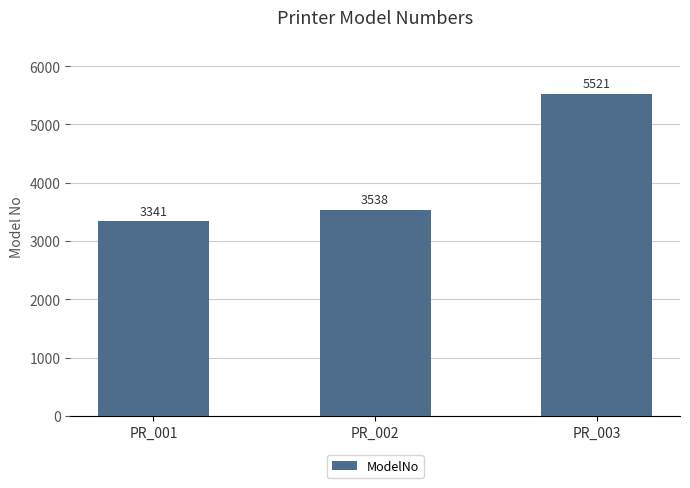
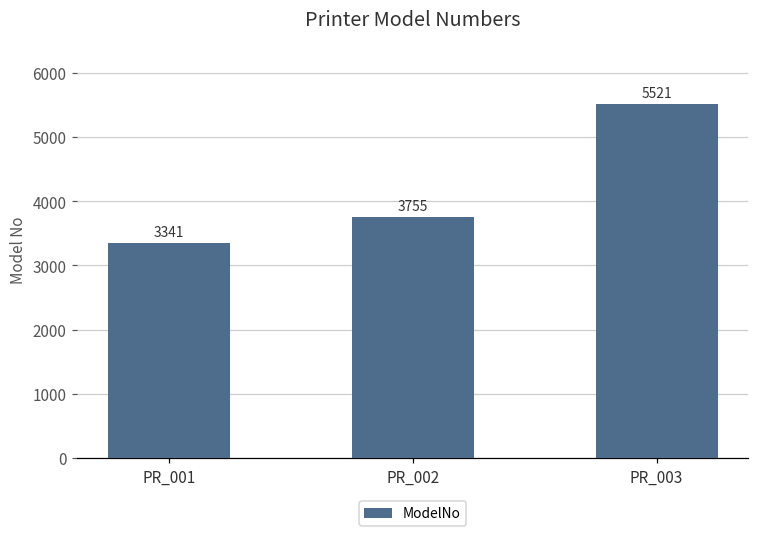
PR_002: 3538 -> 3755
